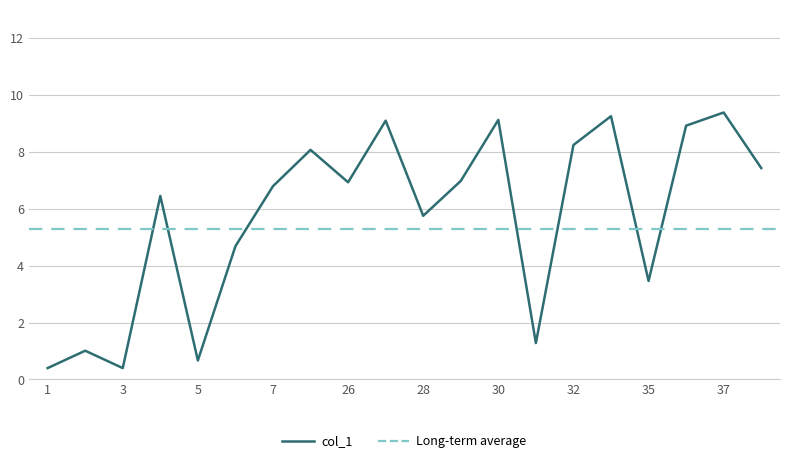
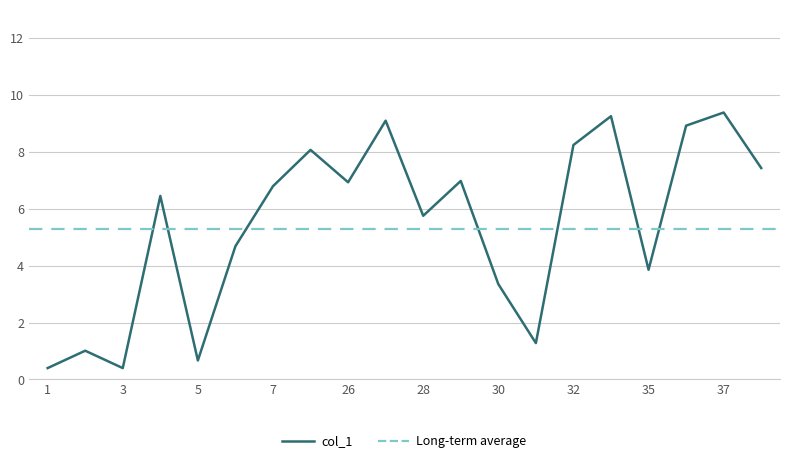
30: 9.1 -> 3.4
35: 3.5 -> 3.9
